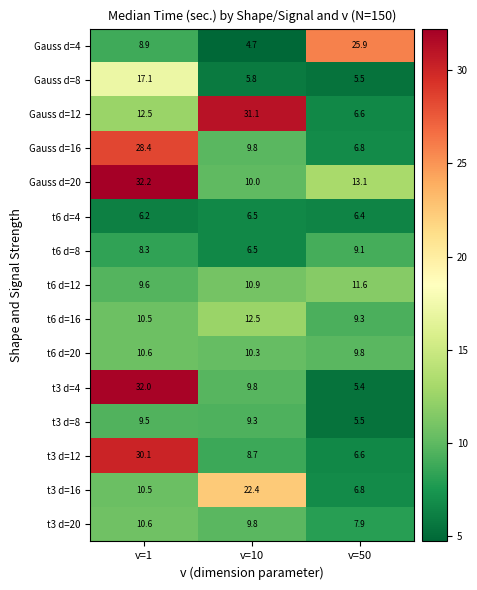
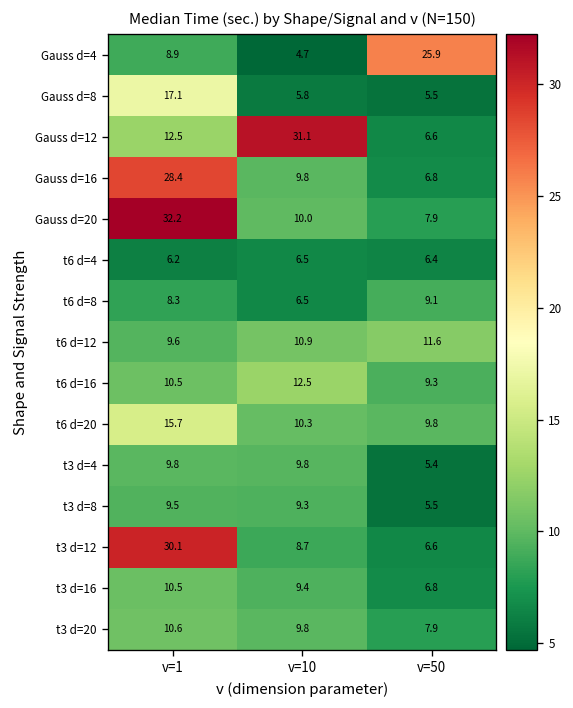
Gauss d=20, v=50: 13.1 -> 7.9
t6 d=20, v=1: 10.6 -> 15.7
t3 d=4, v=1: 32.0 -> 9.8
t3 d=16, v=10: 22.4 -> 9.4
